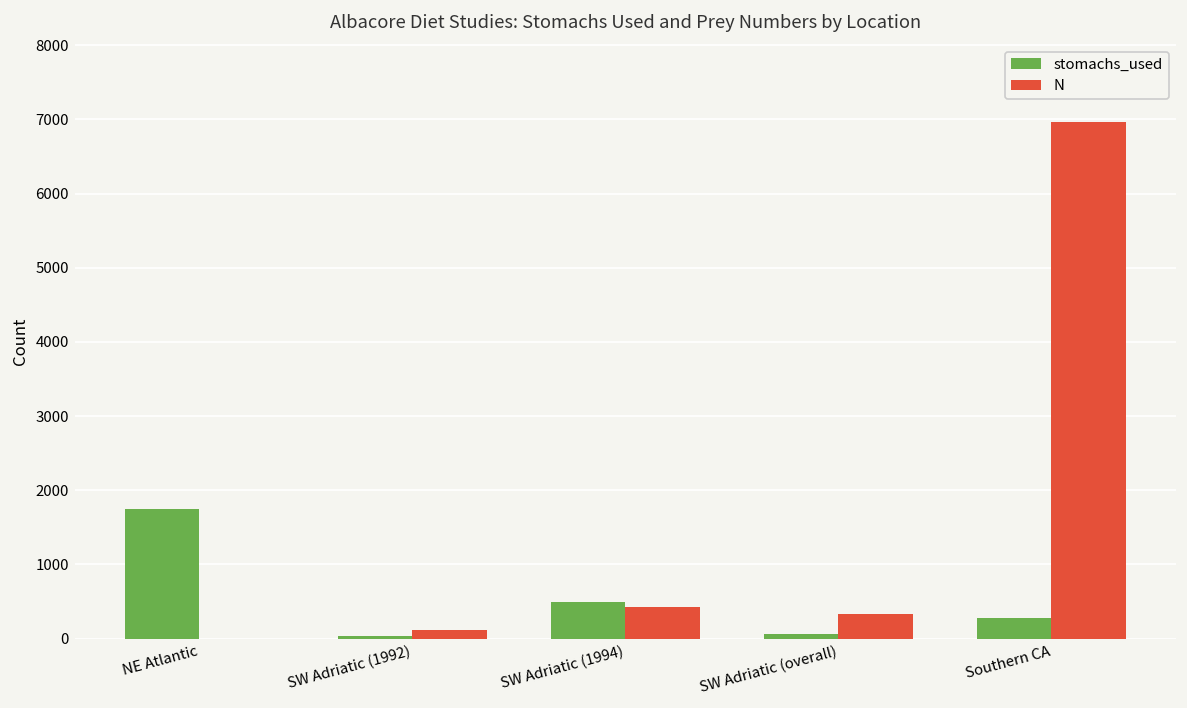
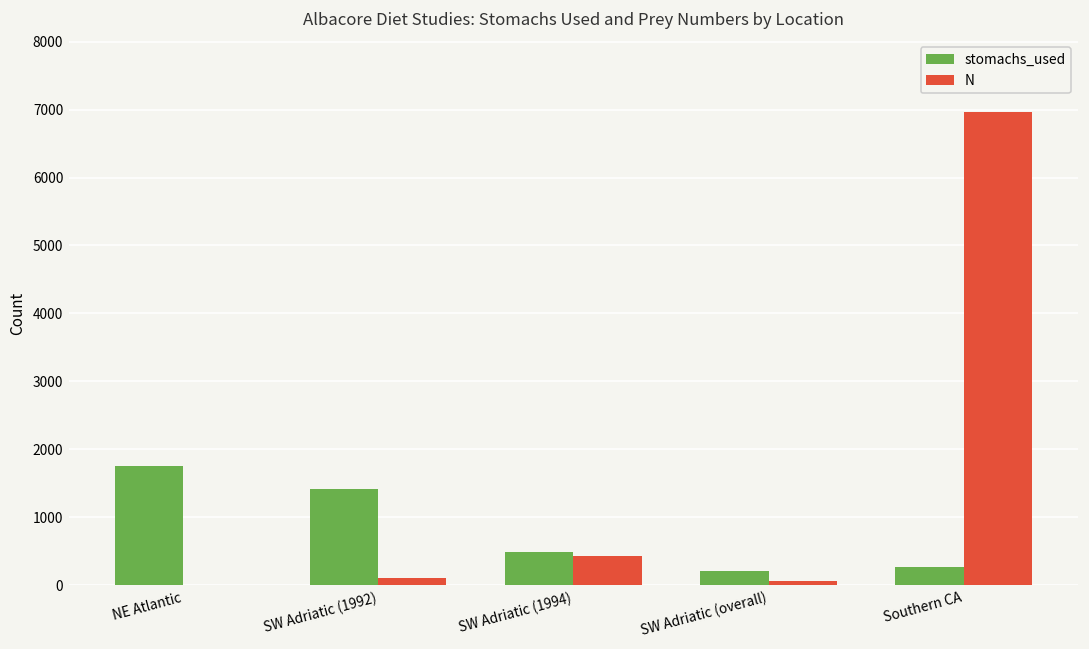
stomachs_used, SW Adriatic (1992): 0 -> 1400
stomachs_used, SW Adriatic (overall): 100 -> 200
N, SW Adriatic (overall): 300 -> 100
